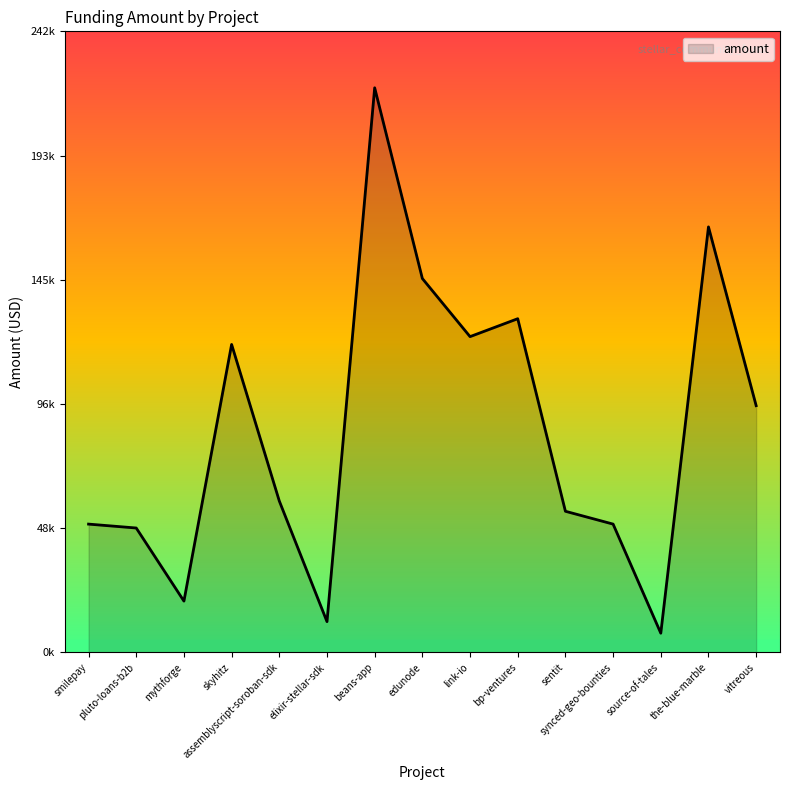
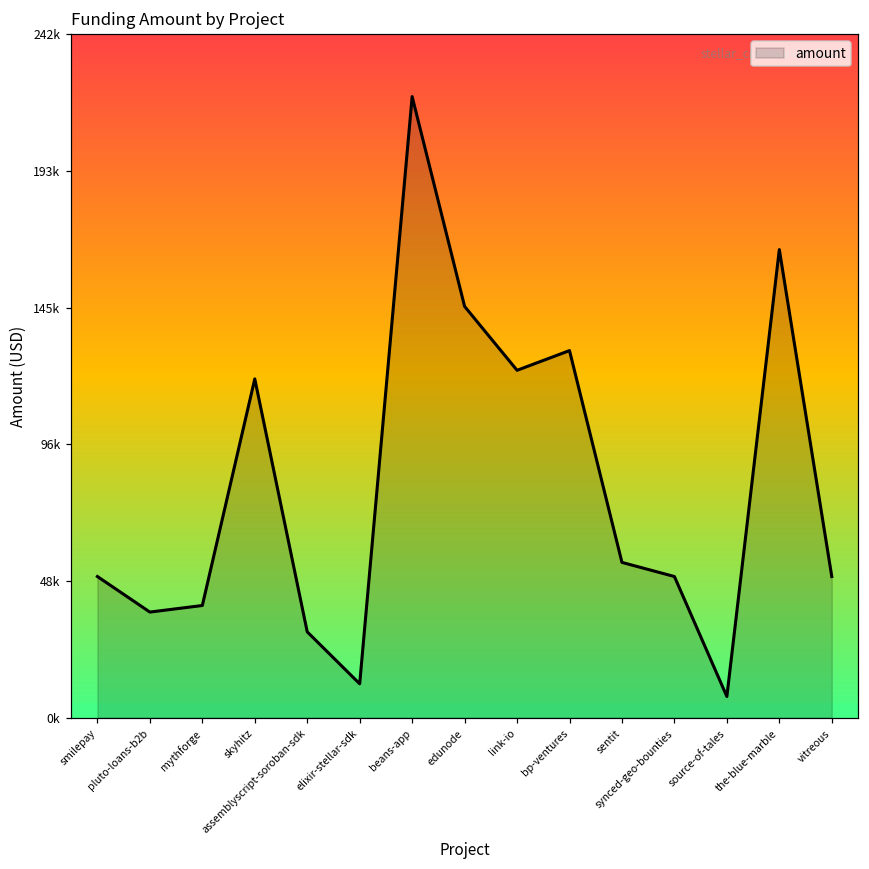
pluto-loans-b2b: 48000 -> 37000
mythforge: 20000 -> 40000
assemblyscript-soroban-sdk: 59000 -> 30000
vitreous: 96000 -> 50000
